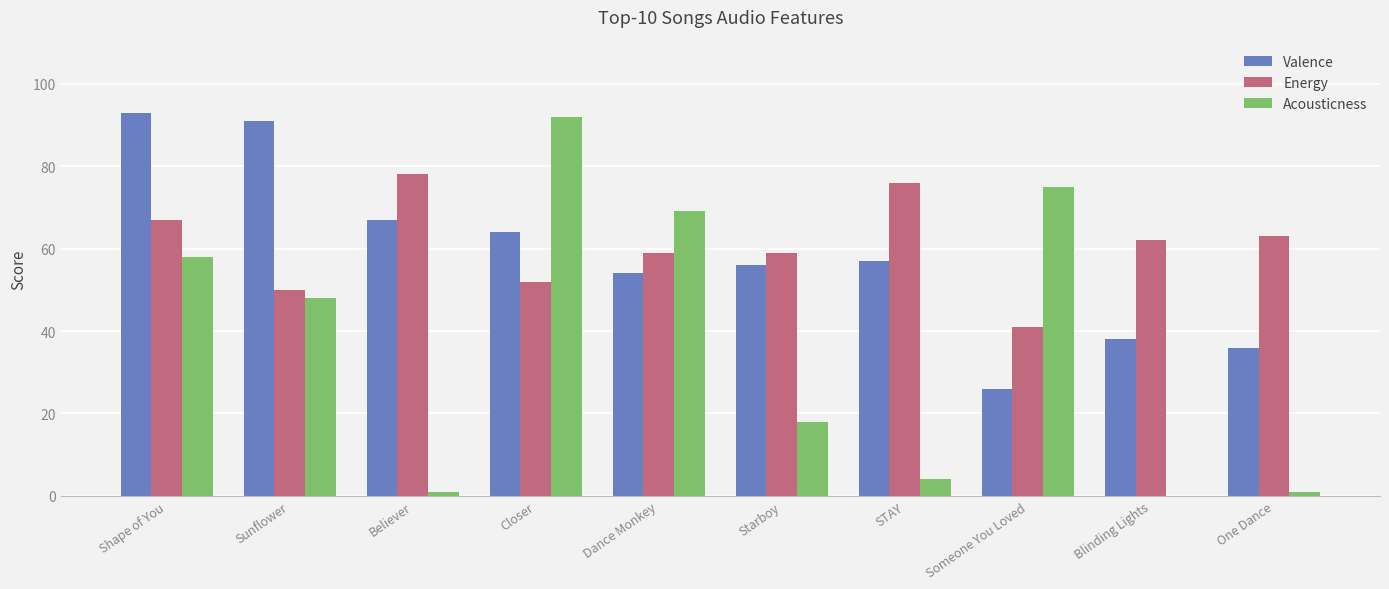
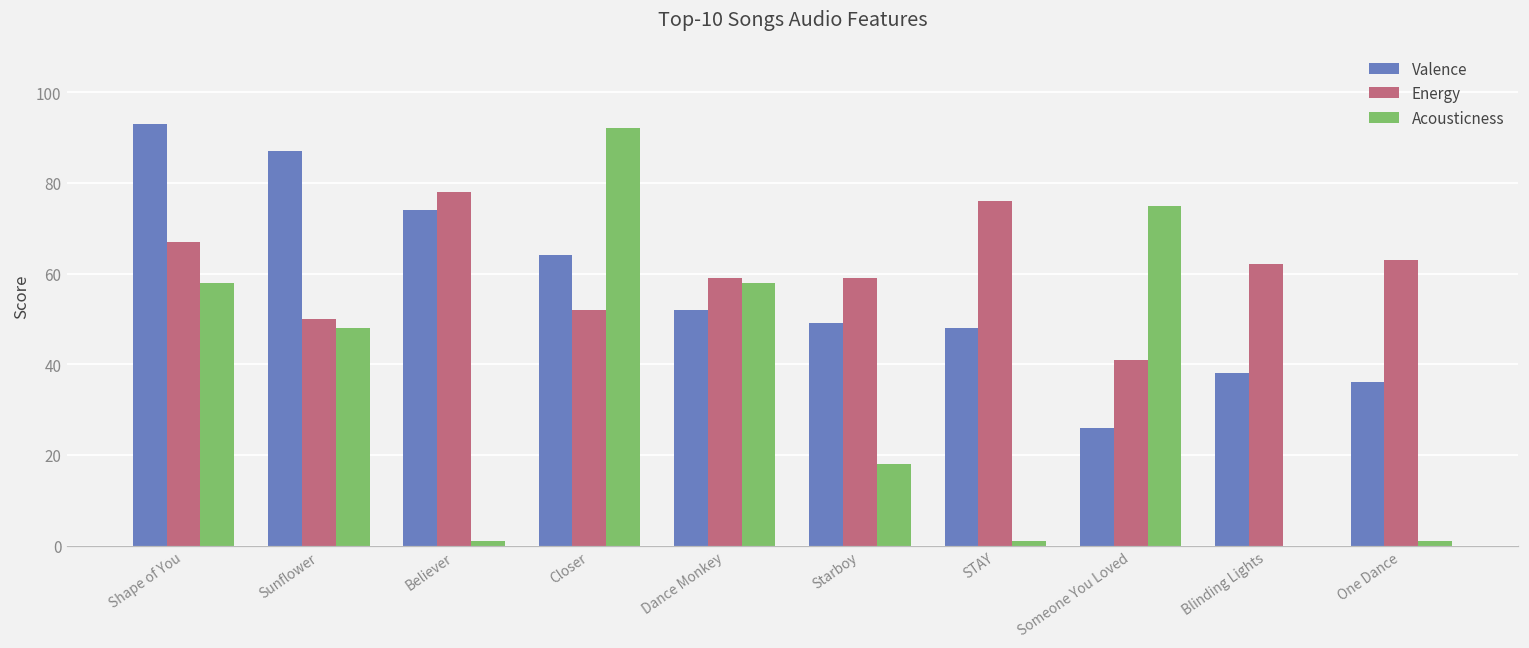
Valence, Sunflower: 91 -> 87
Valence, Believer: 67 -> 74
Valence, Dance Monkey: 54 -> 52
Acousticness, Dance Monkey: 69 -> 58
Valence, Starboy: 56 -> 49
Valence, STAY: 57 -> 48
Acousticness, STAY: 4 -> 1
